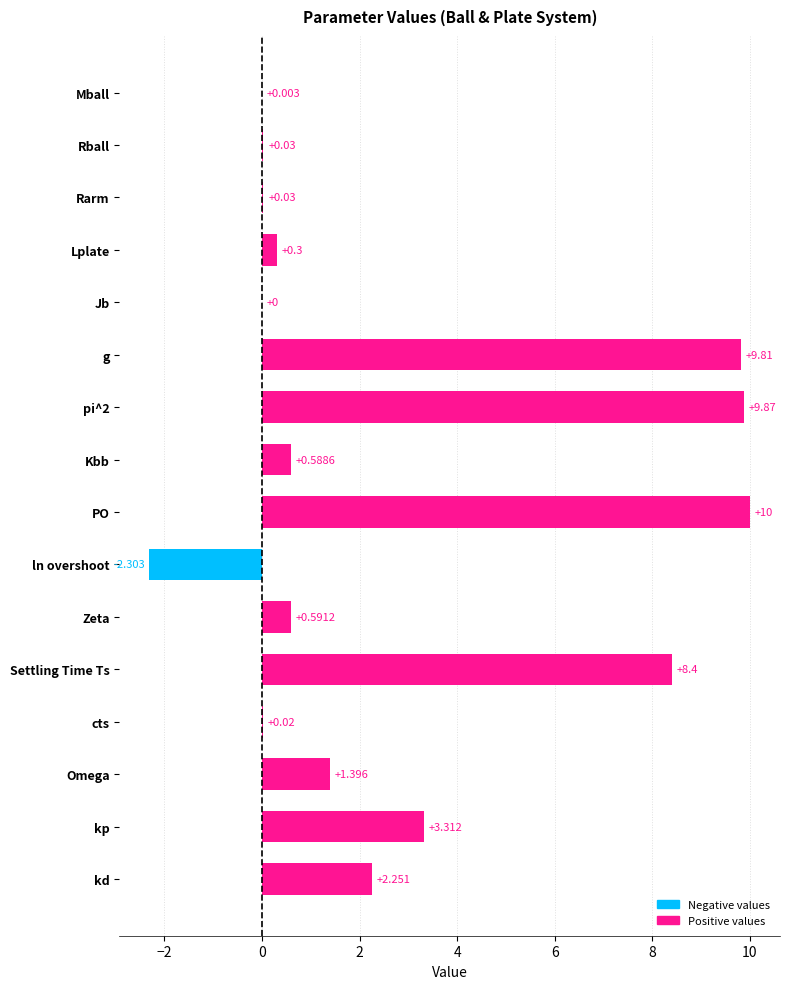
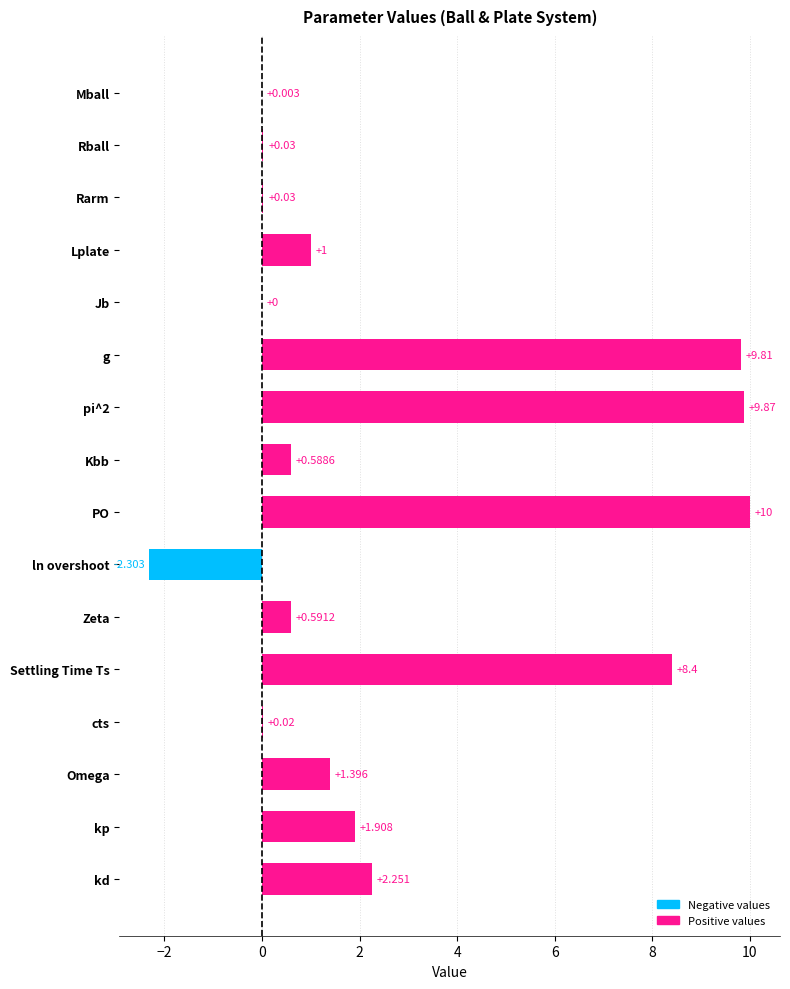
Lplate: +0.3 -> +1
kp: +3.312 -> +1.908
